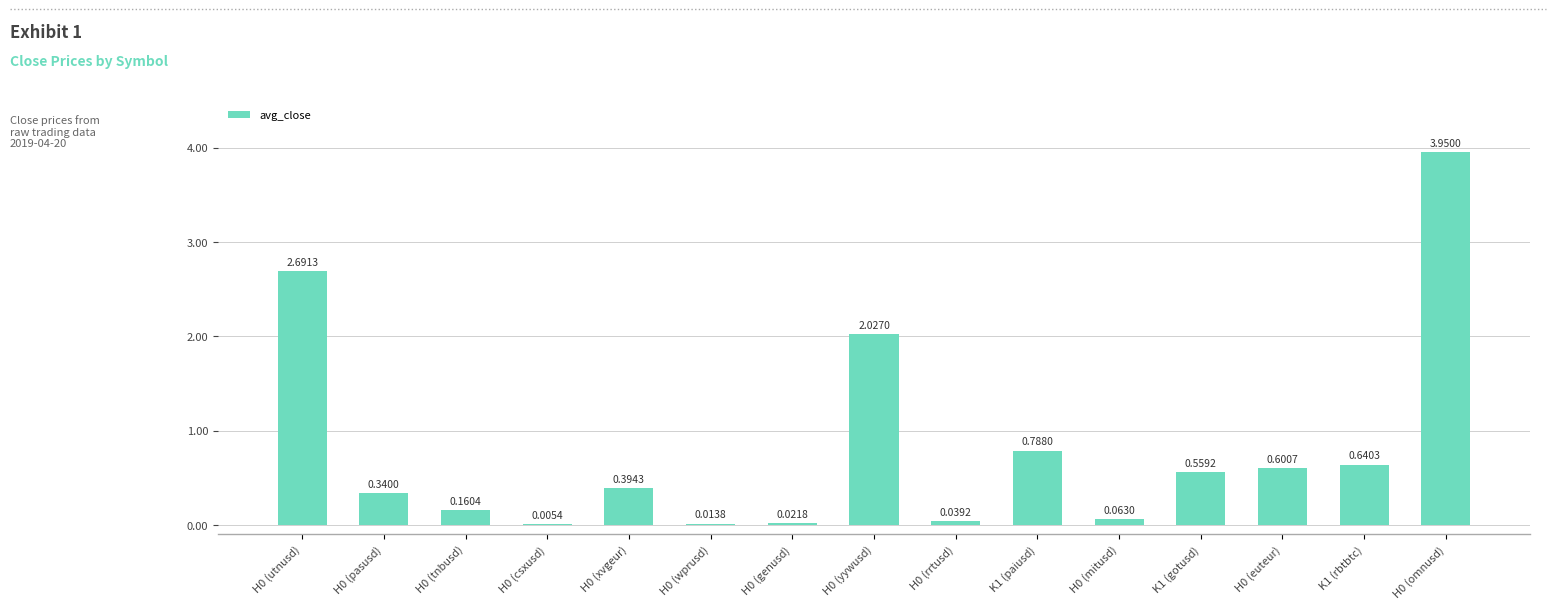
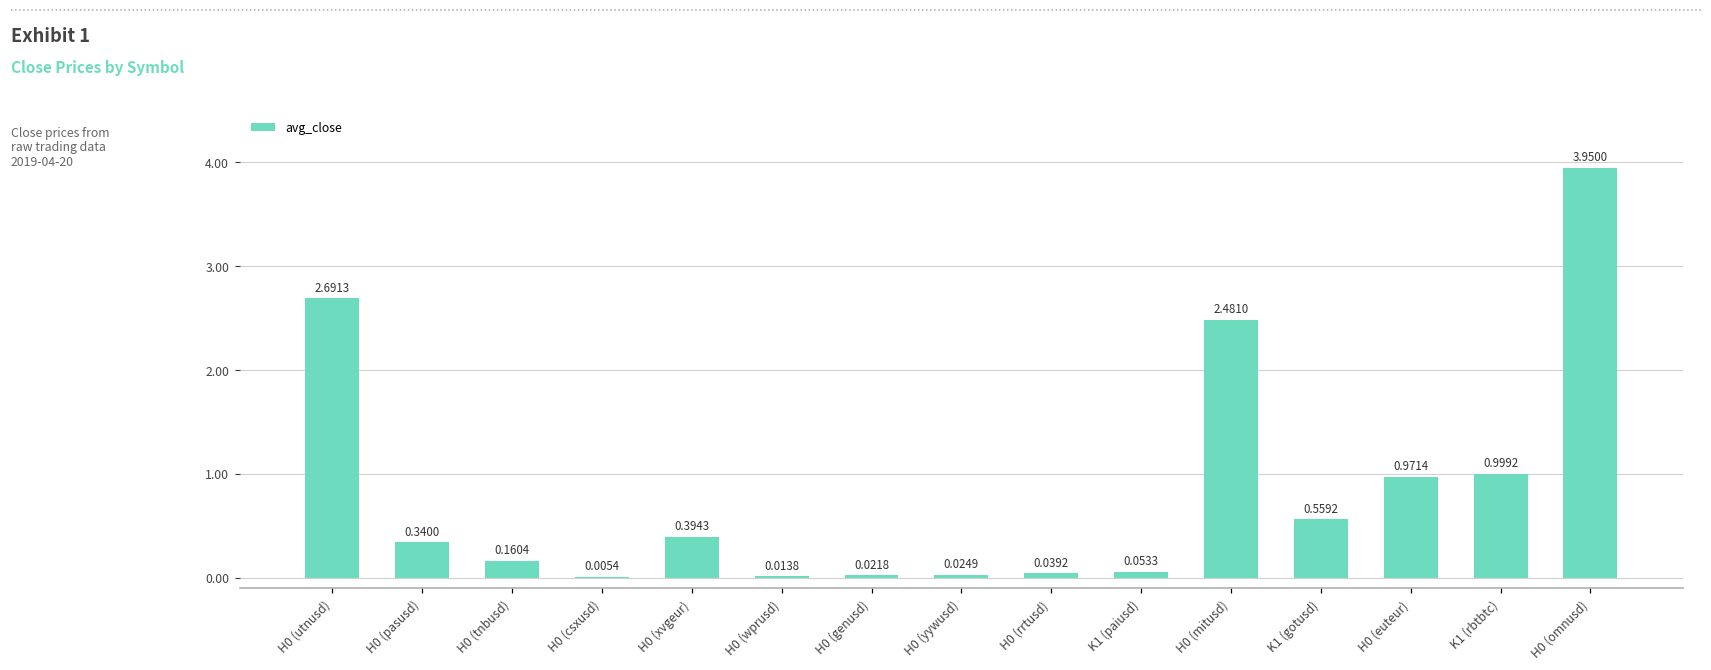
H0 (yywusd): 2.0270 -> 0.0249
K1 (paiusd): 0.7880 -> 0.0533
H0 (mitusd): 0.0630 -> 2.4810
H0 (euteur): 0.6007 -> 0.9714
K1 (rbtbtc): 0.6403 -> 0.9992
